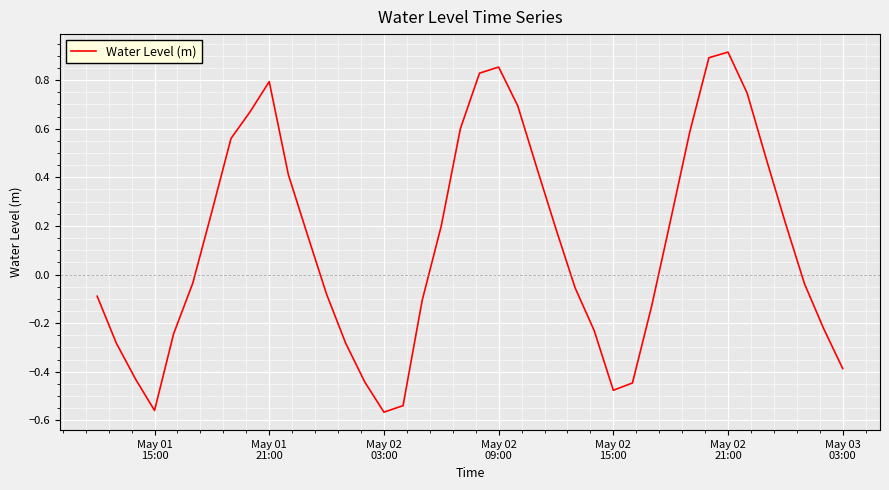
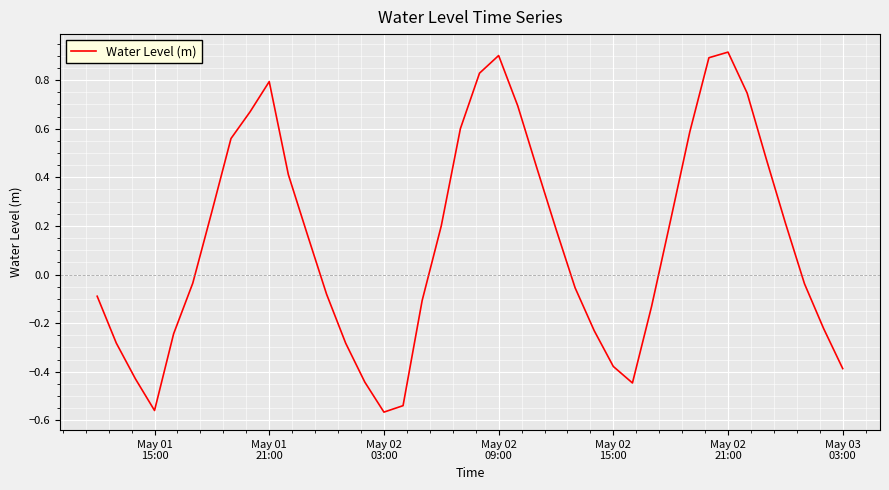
May 02 09:00: 0.85 -> 0.90
May 02 15:00: -0.48 -> -0.38
